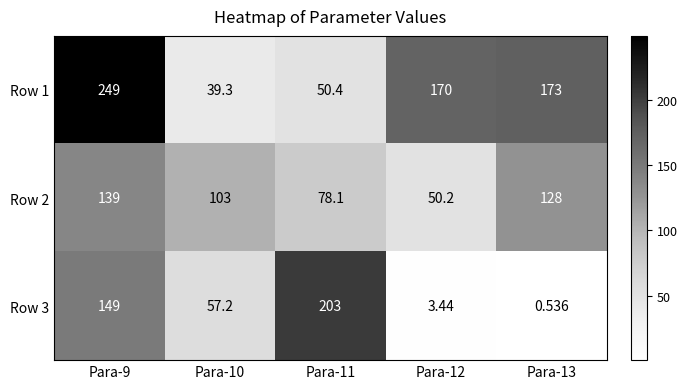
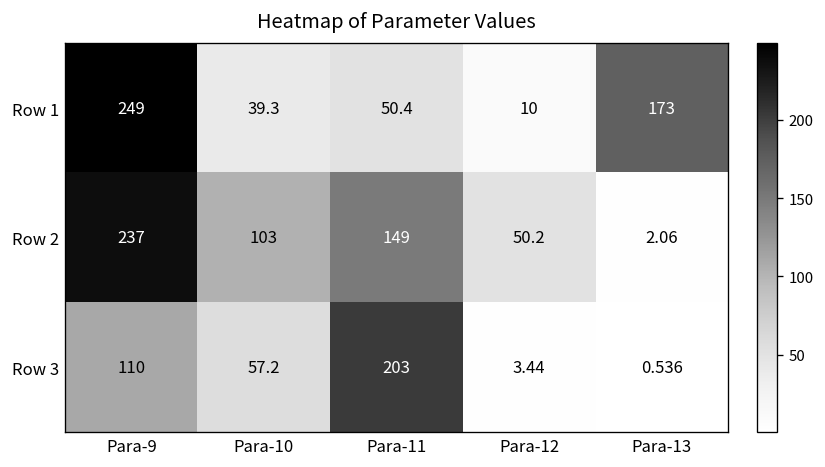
Row 1, Para-12: 170 -> 10
Row 2, Para-9: 139 -> 237
Row 2, Para-11: 78.1 -> 149
Row 2, Para-13: 128 -> 2.06
Row 3, Para-9: 149 -> 110
